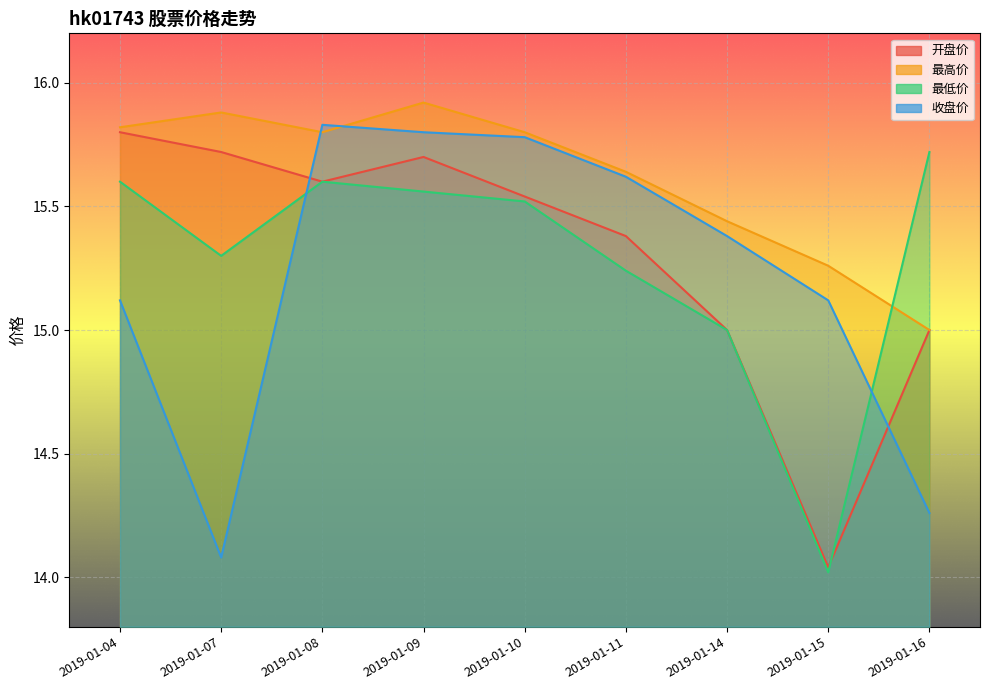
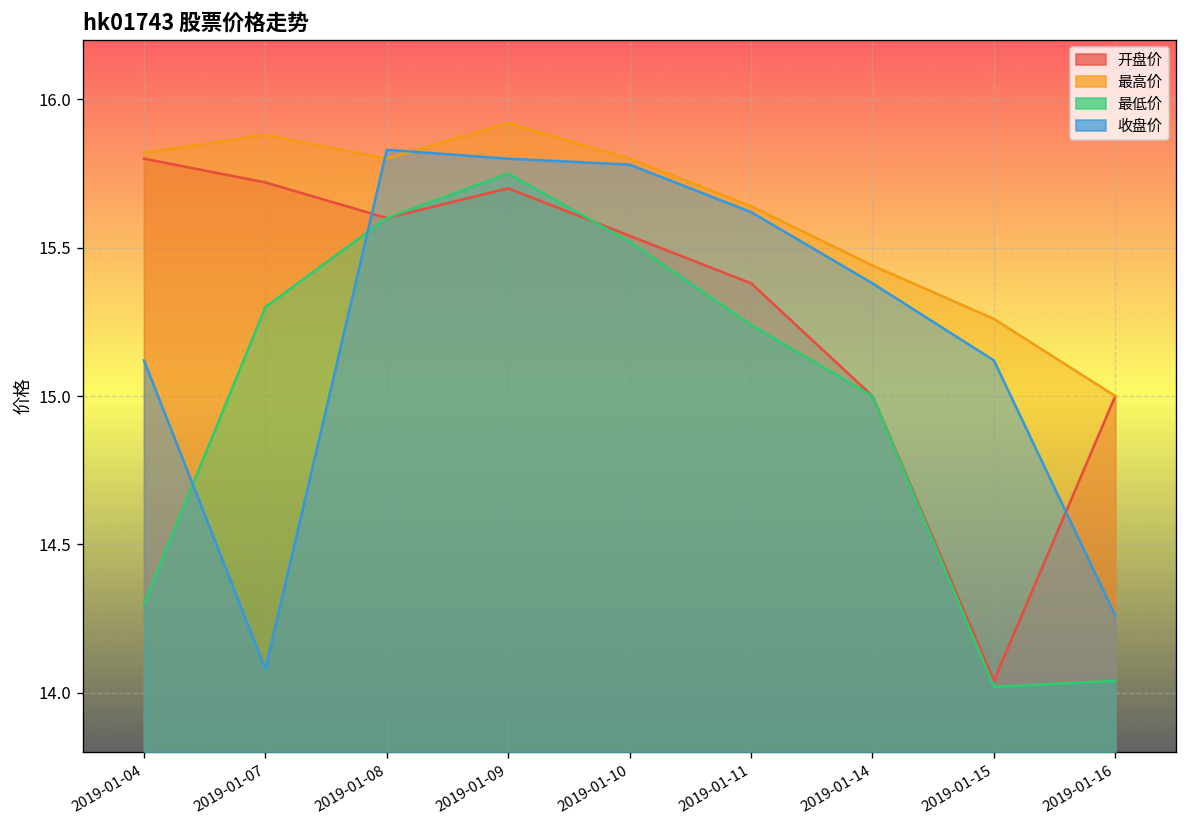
最低价, 2019-01-04: 15.6 -> 14.3
最低价, 2019-01-09: 15.56 -> 15.75
最低价, 2019-01-16: 15.72 -> 14.04
